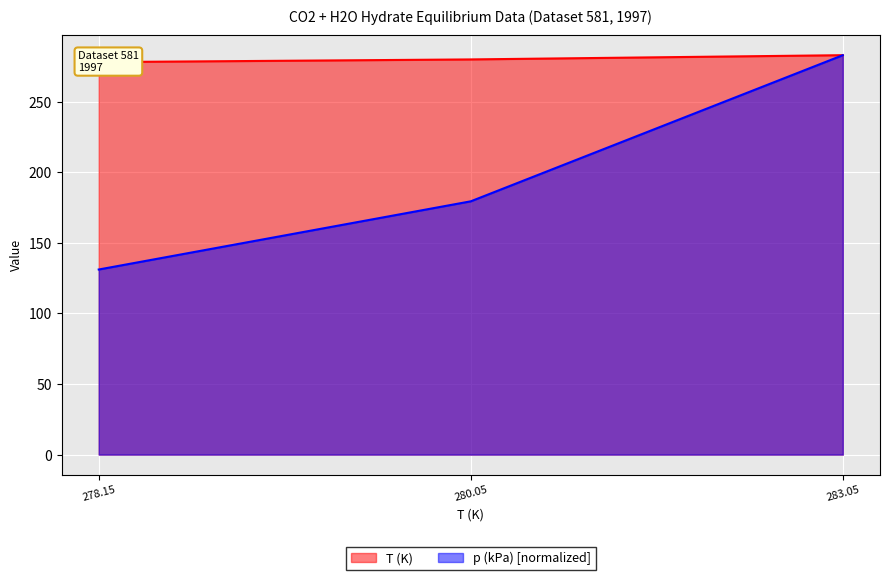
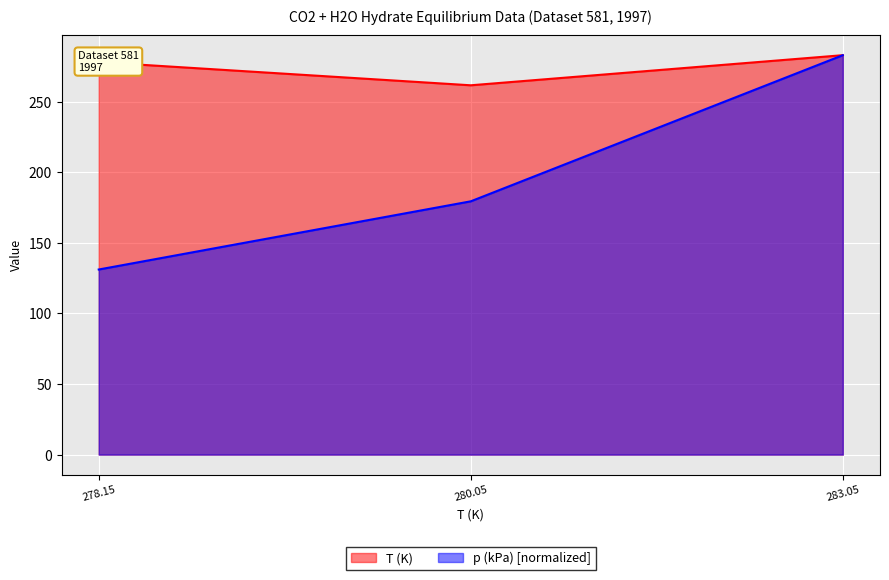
T (K), 280.05: 280 -> 262
